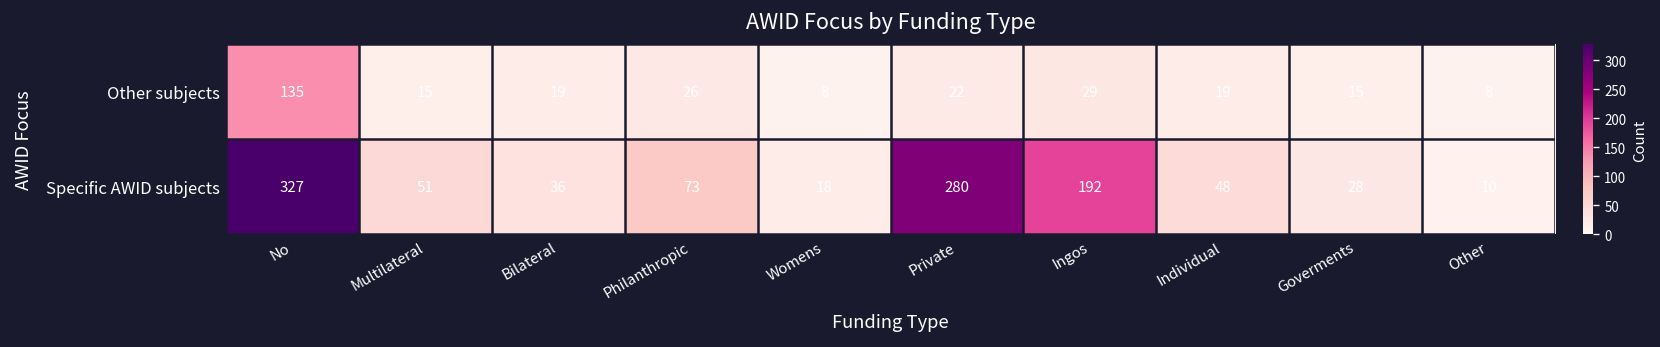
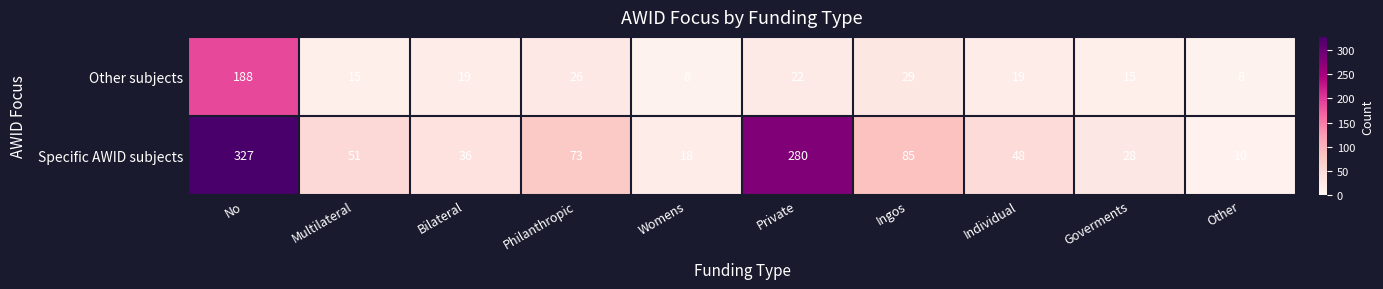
Other subjects, No: 135 -> 188
Specific AWID subjects, Ingos: 192 -> 85
